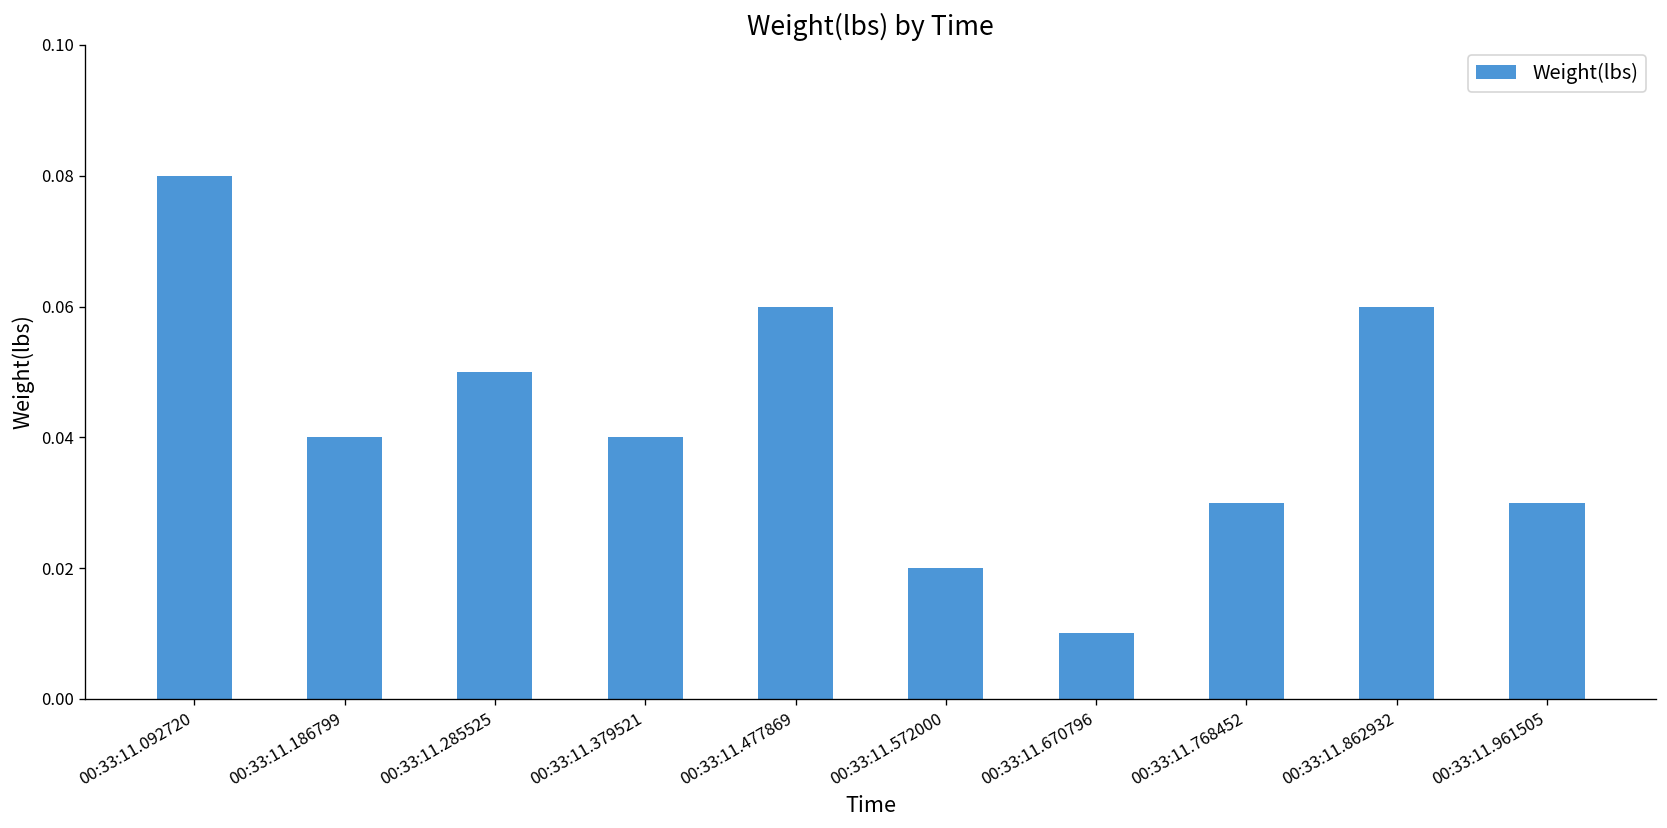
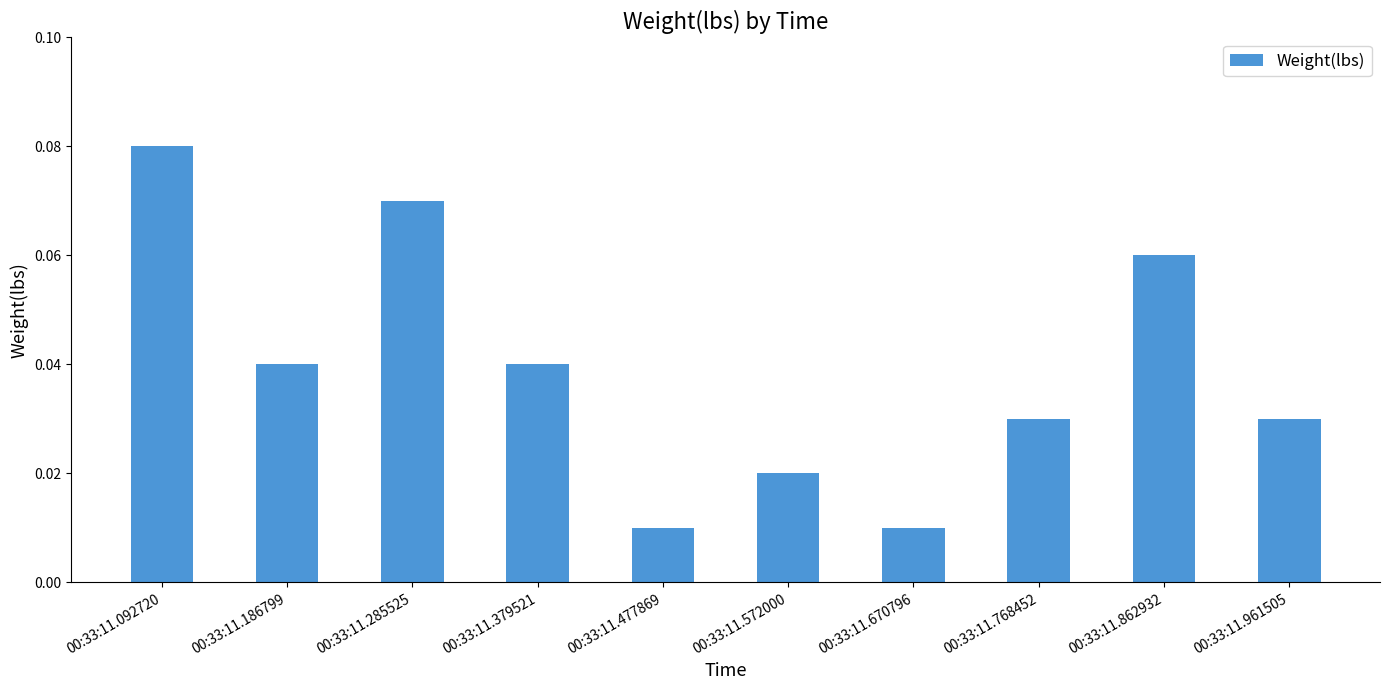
00:33:11.285525: 0.05 -> 0.07
00:33:11.477869: 0.06 -> 0.01
